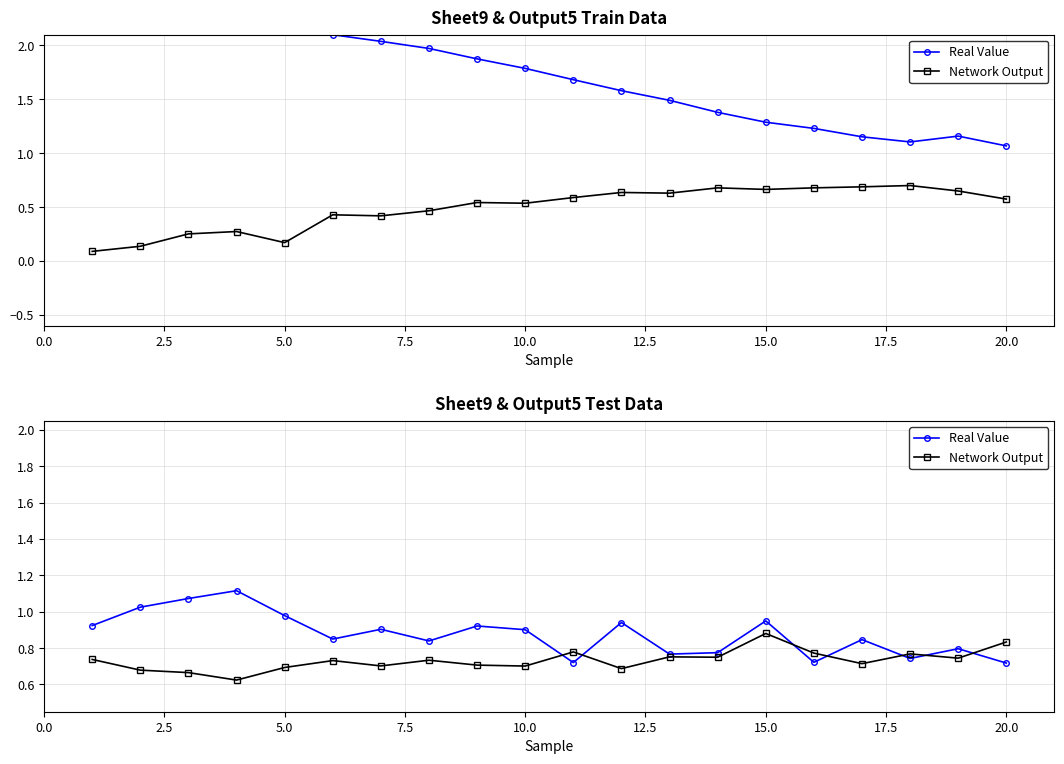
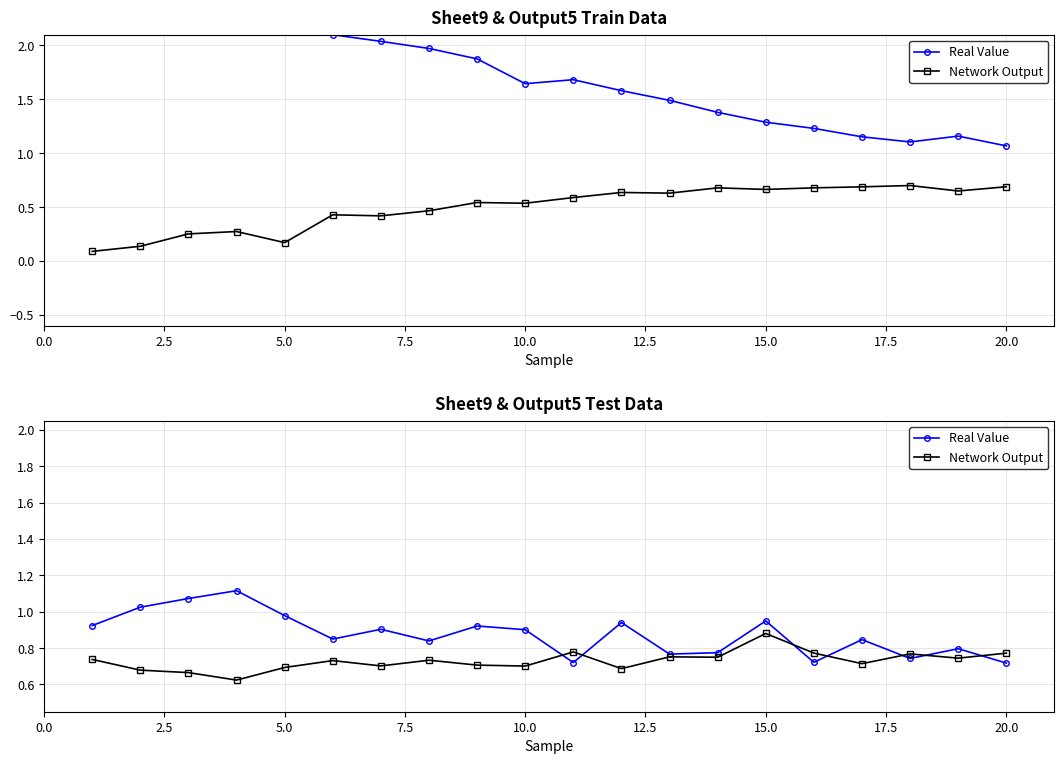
Sheet9 & Output5 Train Data, Real Value, 10.0: 1.79 -> 1.64
Sheet9 & Output5 Train Data, Network Output, 20.0: 0.57 -> 0.69
Sheet9 & Output5 Test Data, Network Output, 20.0: 0.83 -> 0.77
